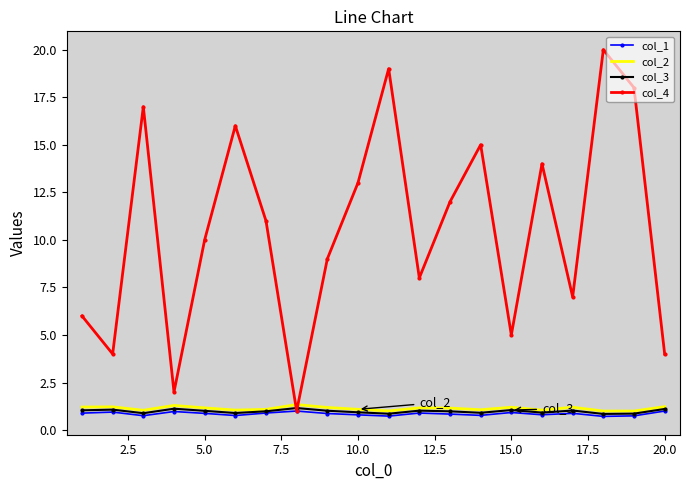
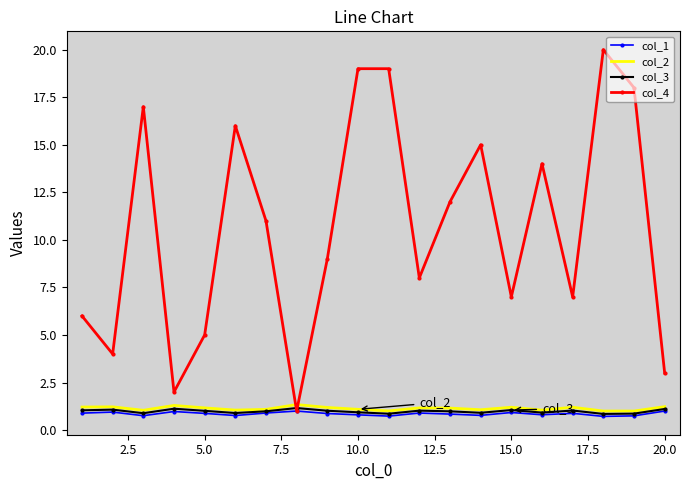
col_4, 5.0: 10 -> 5
col_4, 10.0: 13 -> 19
col_4, 15.0: 5 -> 7
col_4, 20.0: 4 -> 3
